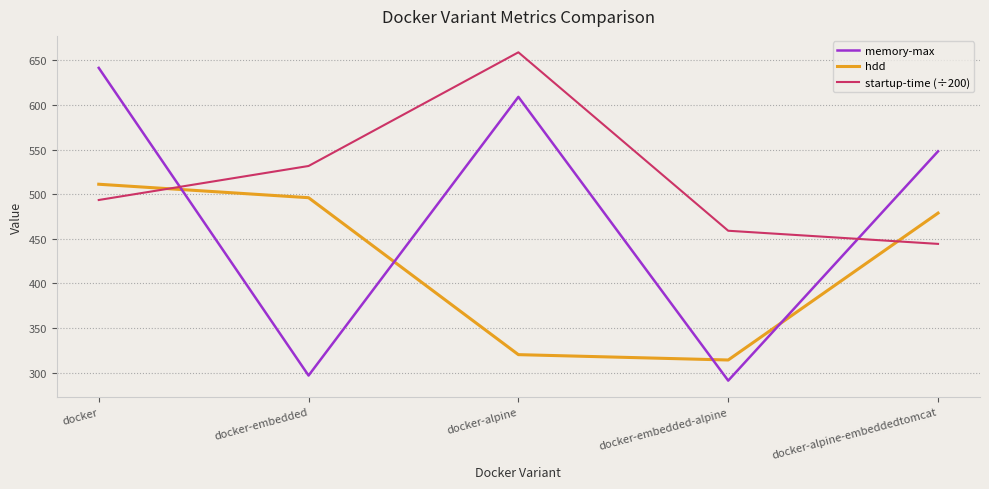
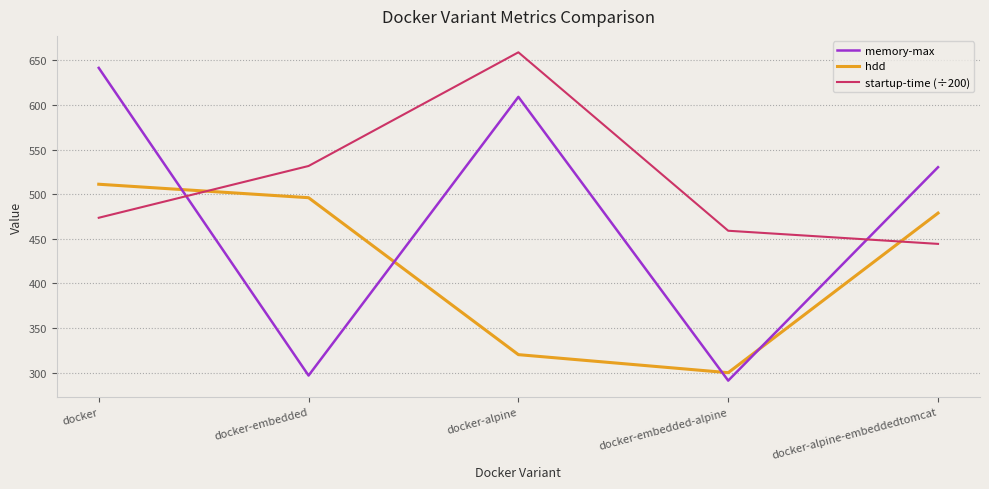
startup-time (÷200), docker: 490 -> 470
hdd, docker-embedded-alpine: 310 -> 300
memory-max, docker-alpine-embeddedtomcat: 550 -> 530
